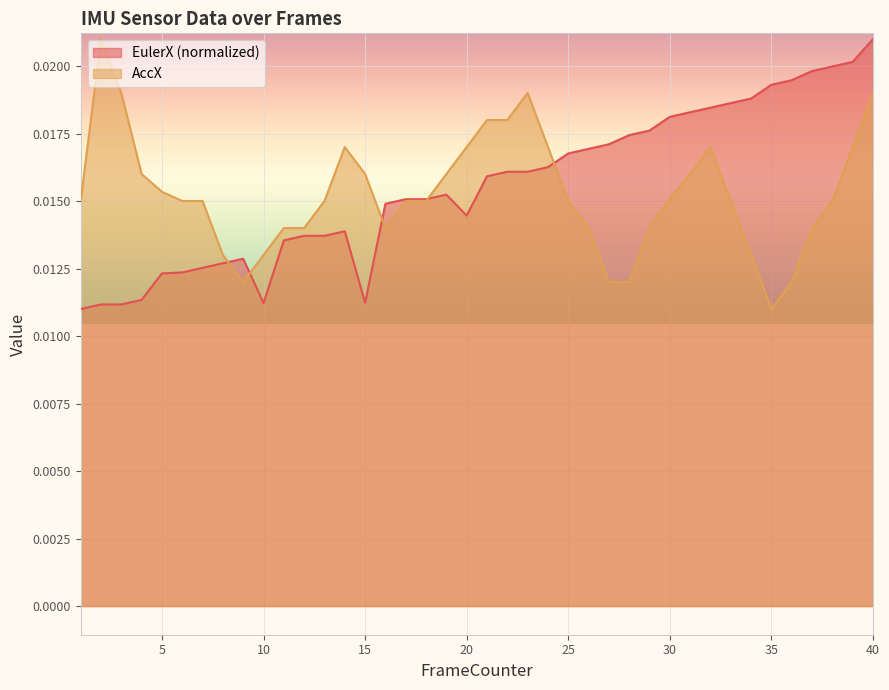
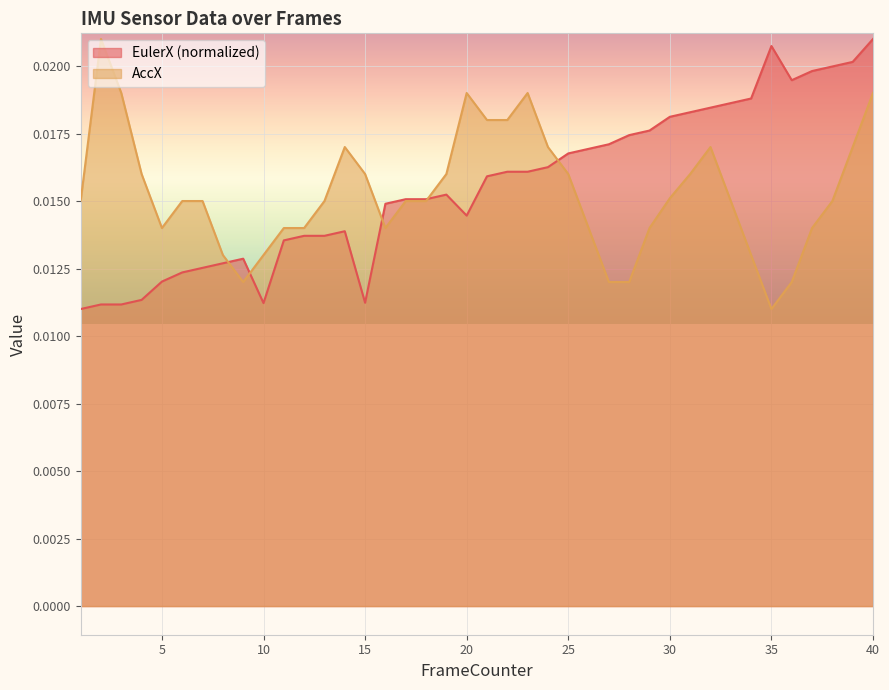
EulerX (normalized), 5: 0.0123 -> 0.0120
AccX, 5: 0.0153 -> 0.0140
AccX, 20: 0.017 -> 0.019
AccX, 25: 0.015 -> 0.016
EulerX (normalized), 35: 0.0193 -> 0.0207
